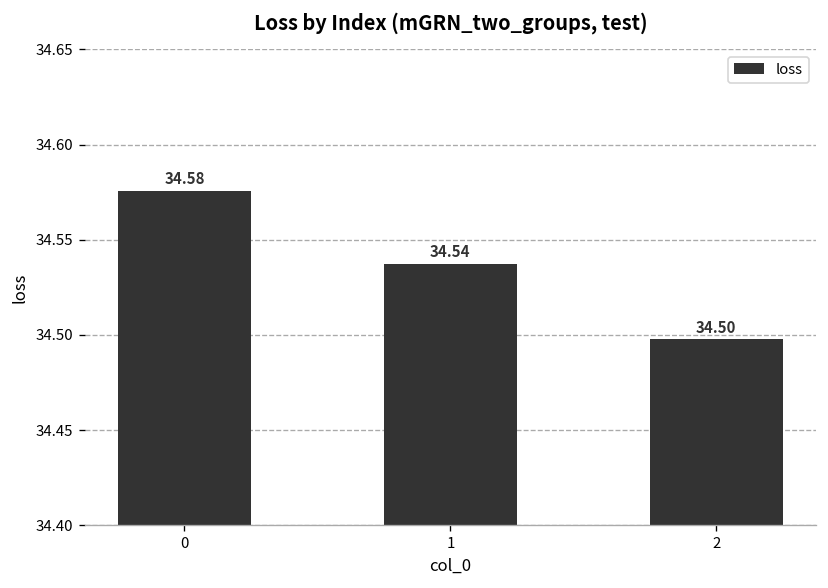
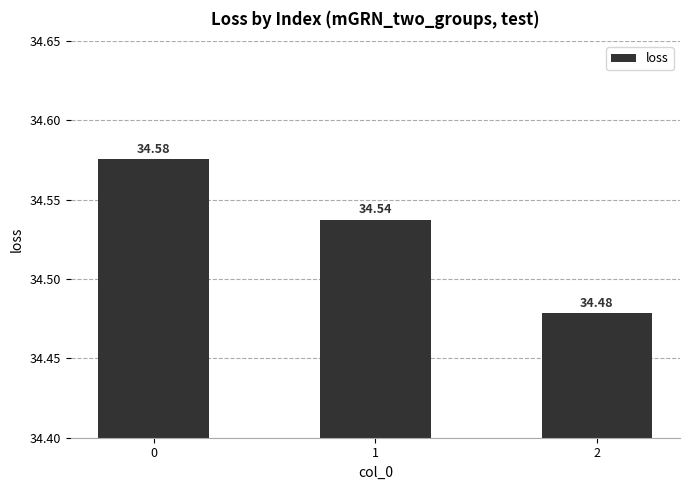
2: 34.50 -> 34.48
